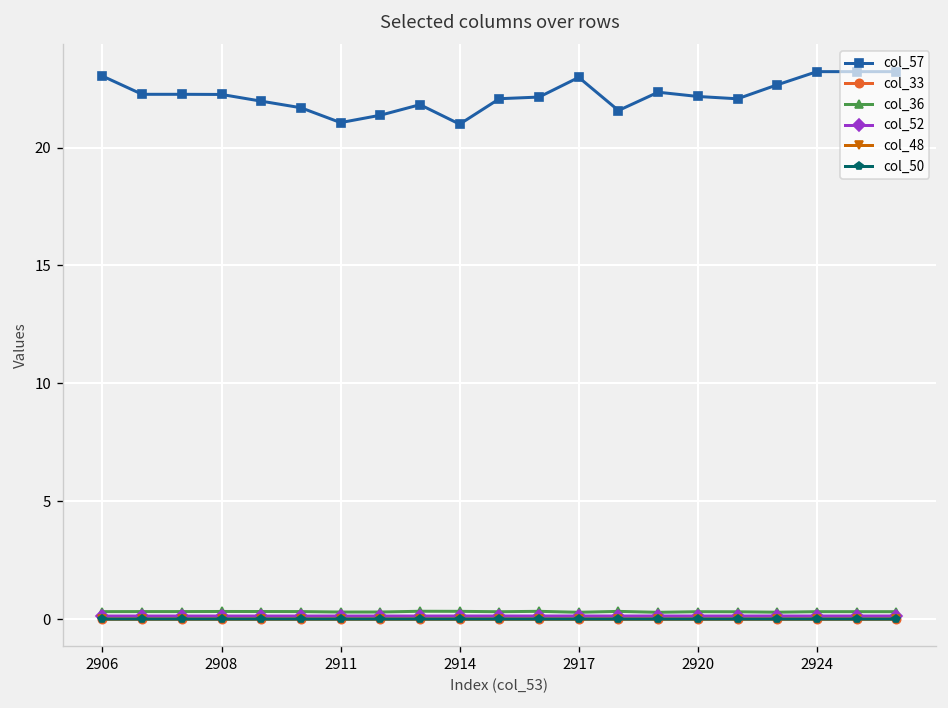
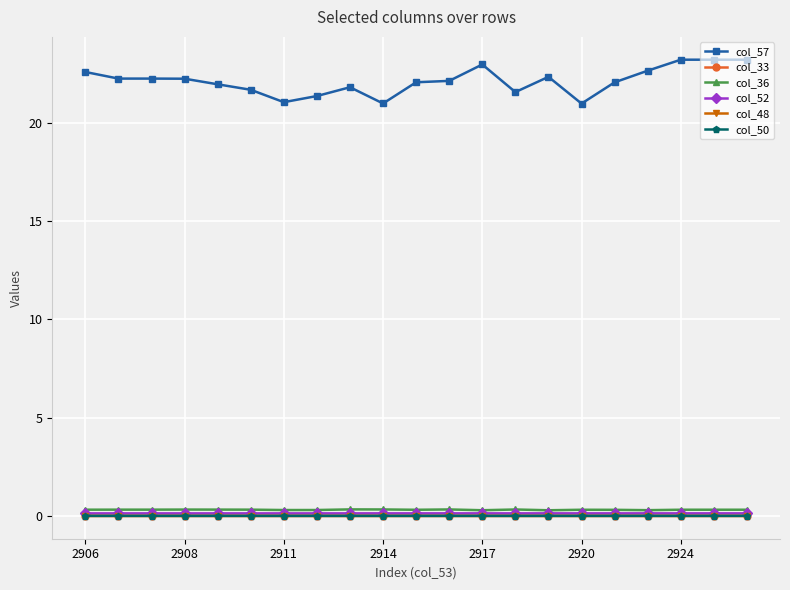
col_57, 2906: 23.0 -> 22.6
col_57, 2920: 22.2 -> 21.0
